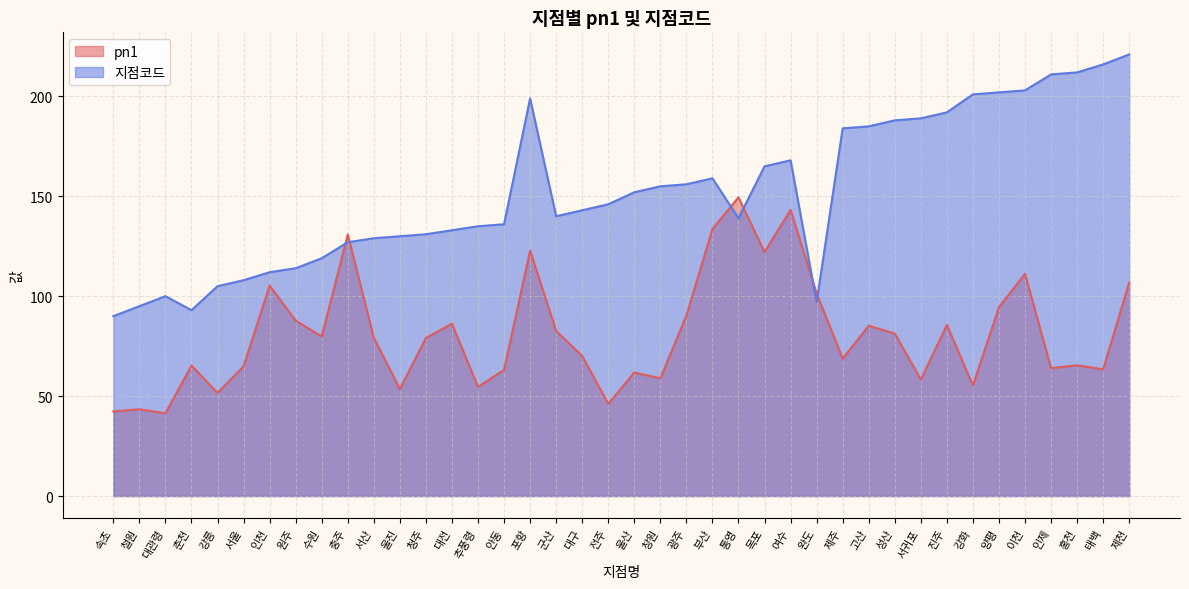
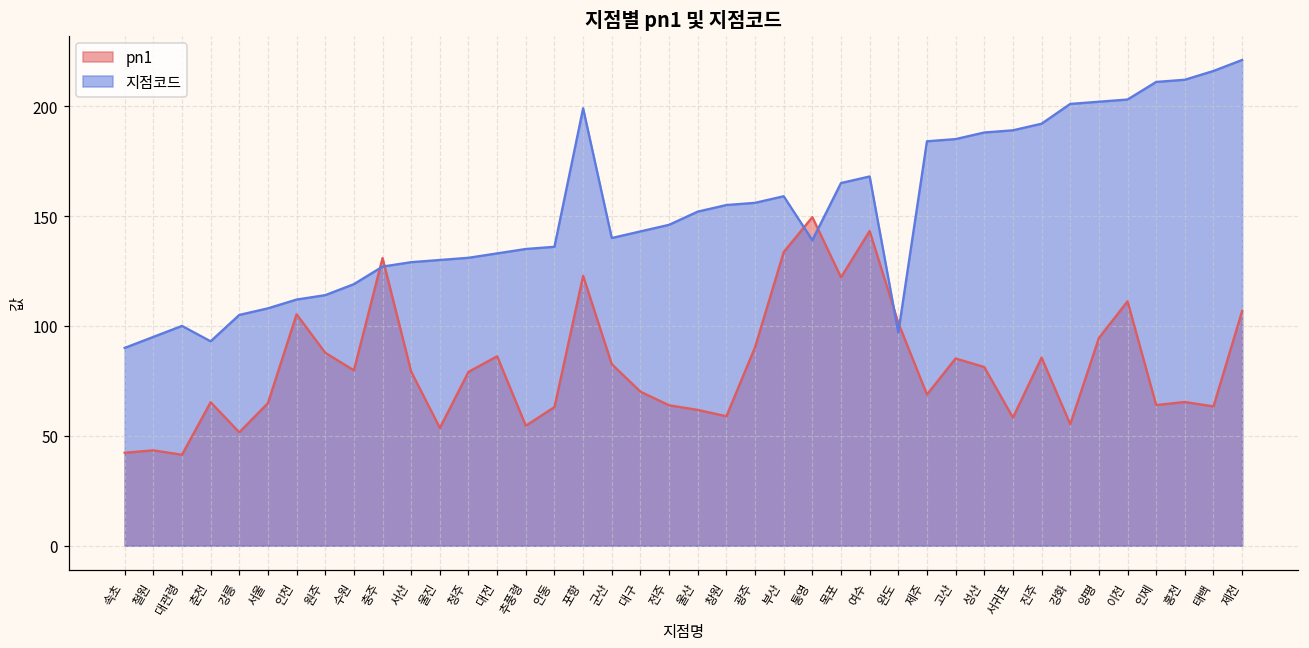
pn1, 전주: 46 -> 64
